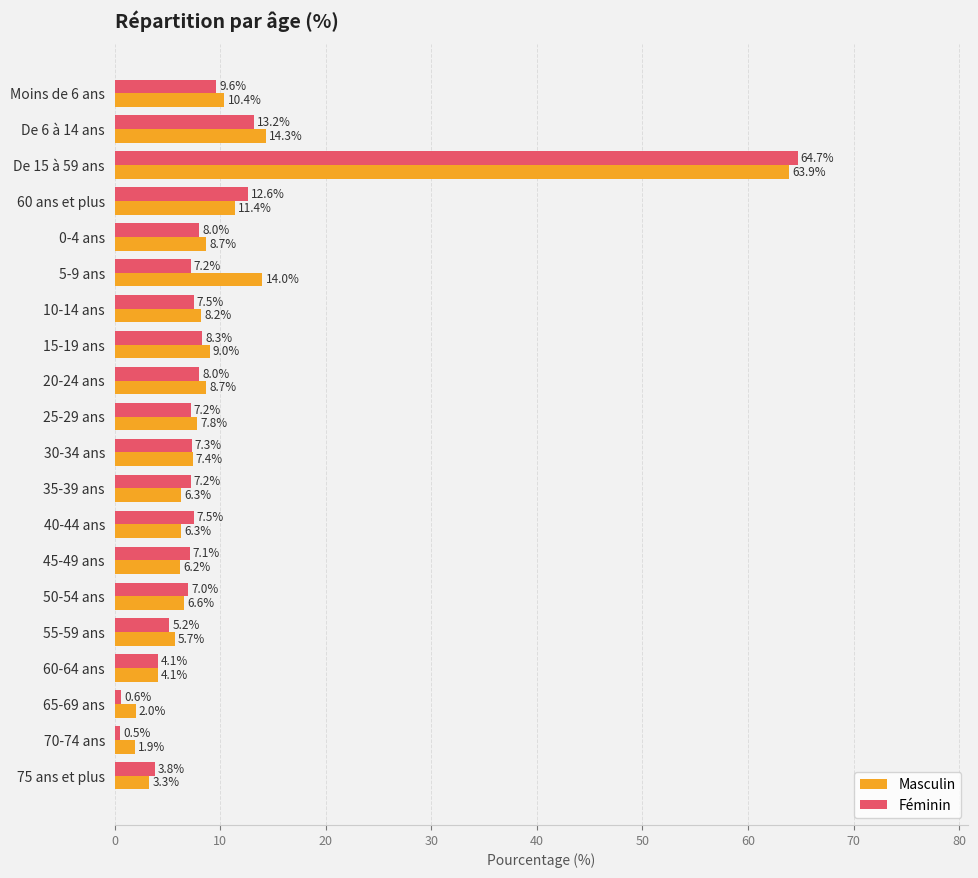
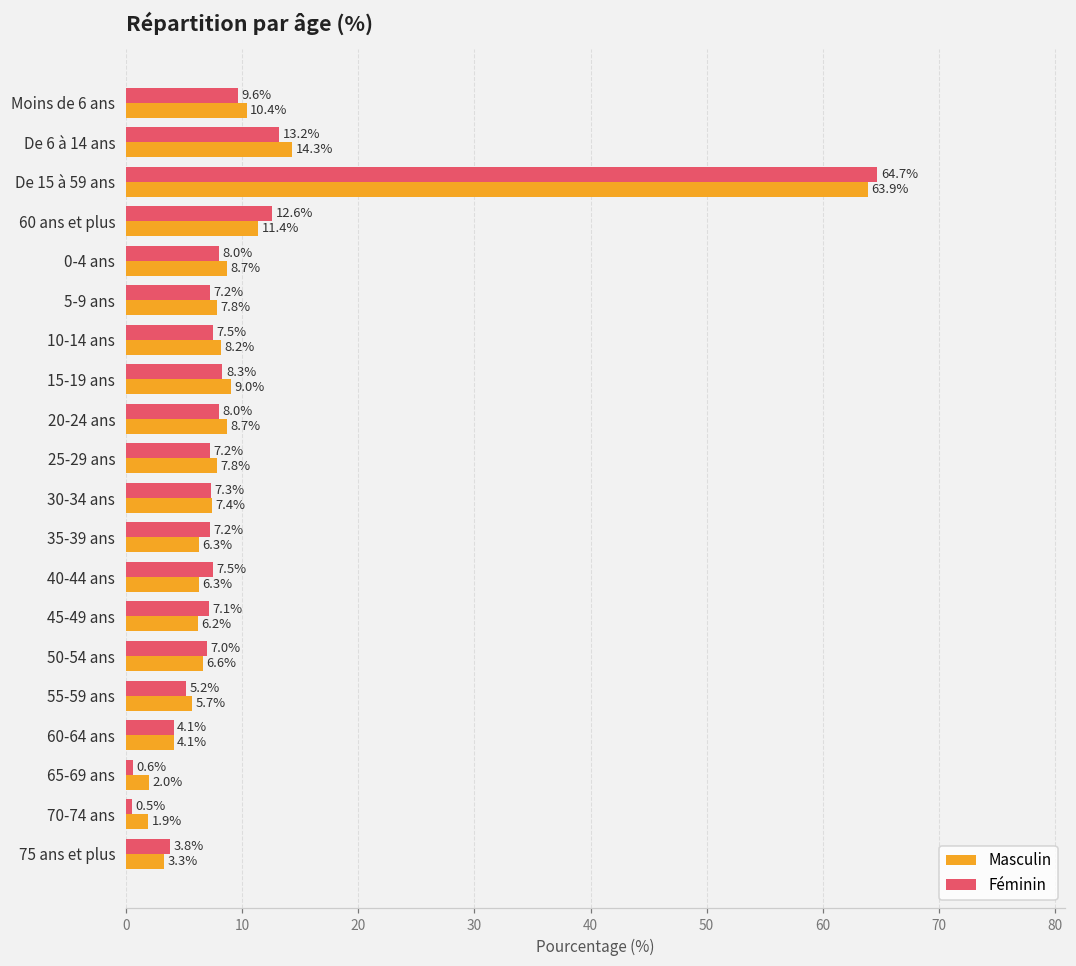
Masculin, 5-9 ans: 14.0% -> 7.8%
